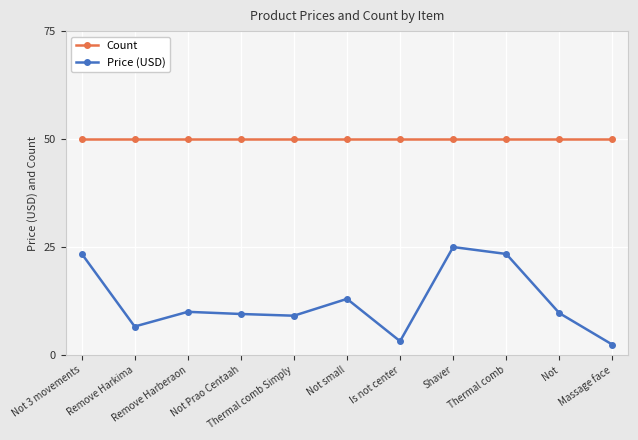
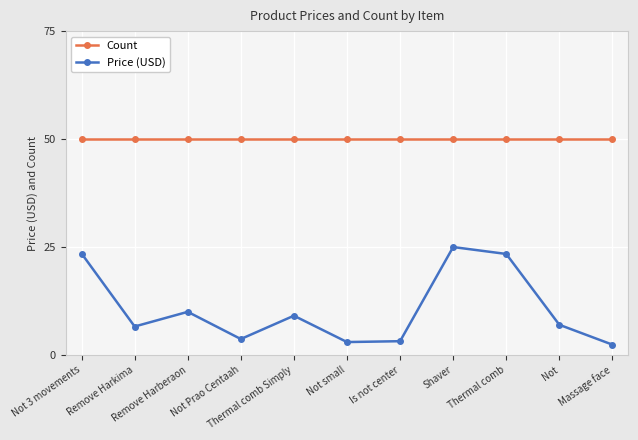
Price (USD), Not Prao Centaah: 10 -> 4
Price (USD), Not small: 13 -> 3
Price (USD), Not: 10 -> 7
